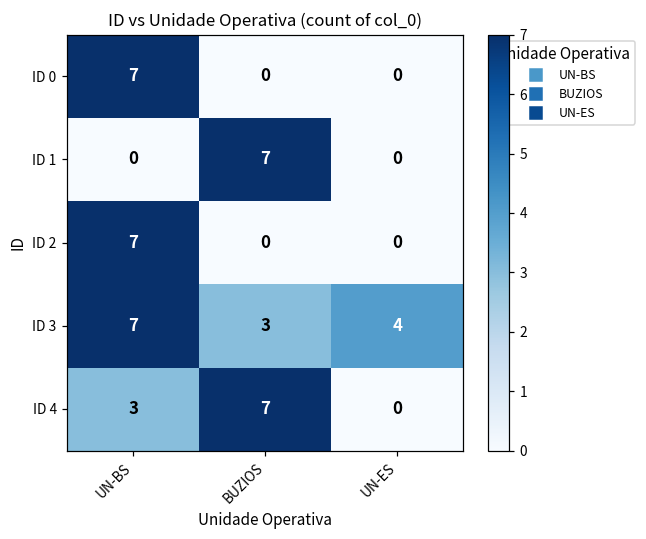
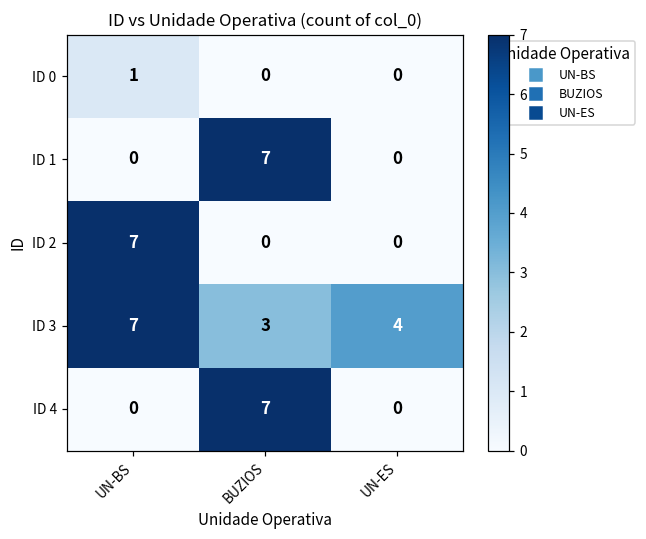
ID 0, UN-BS: 7 -> 1
ID 4, UN-BS: 3 -> 0
